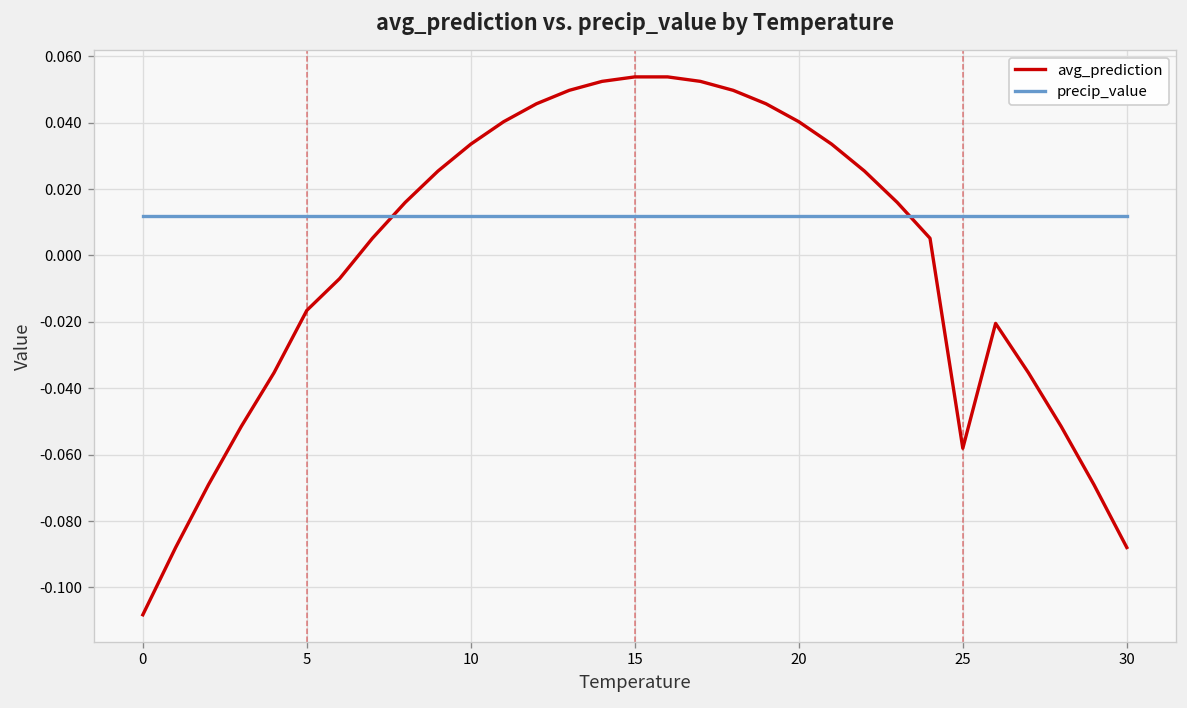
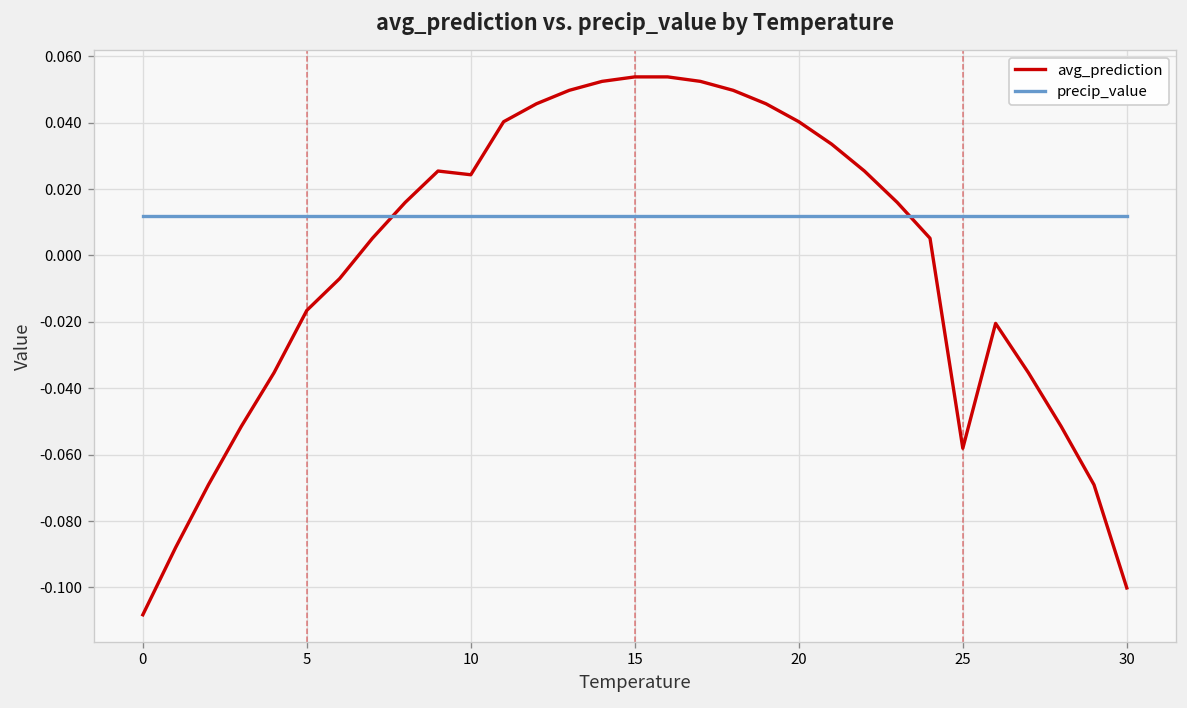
avg_prediction, 10: 0.034 -> 0.024
avg_prediction, 30: -0.088 -> -0.100
